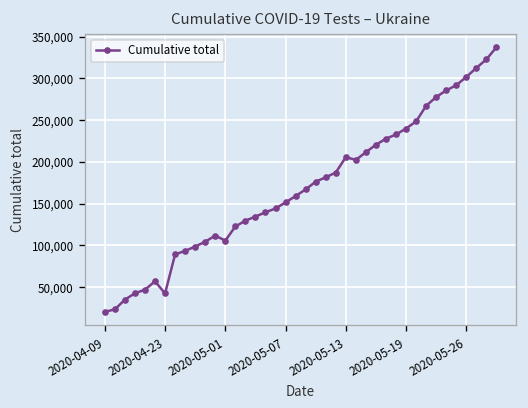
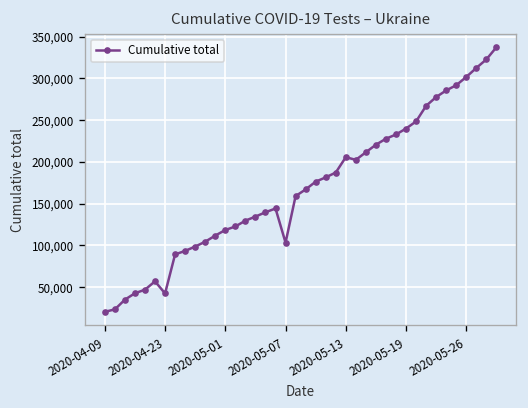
2020-05-01: 110,000 -> 120,000
2020-05-07: 150,000 -> 100,000
